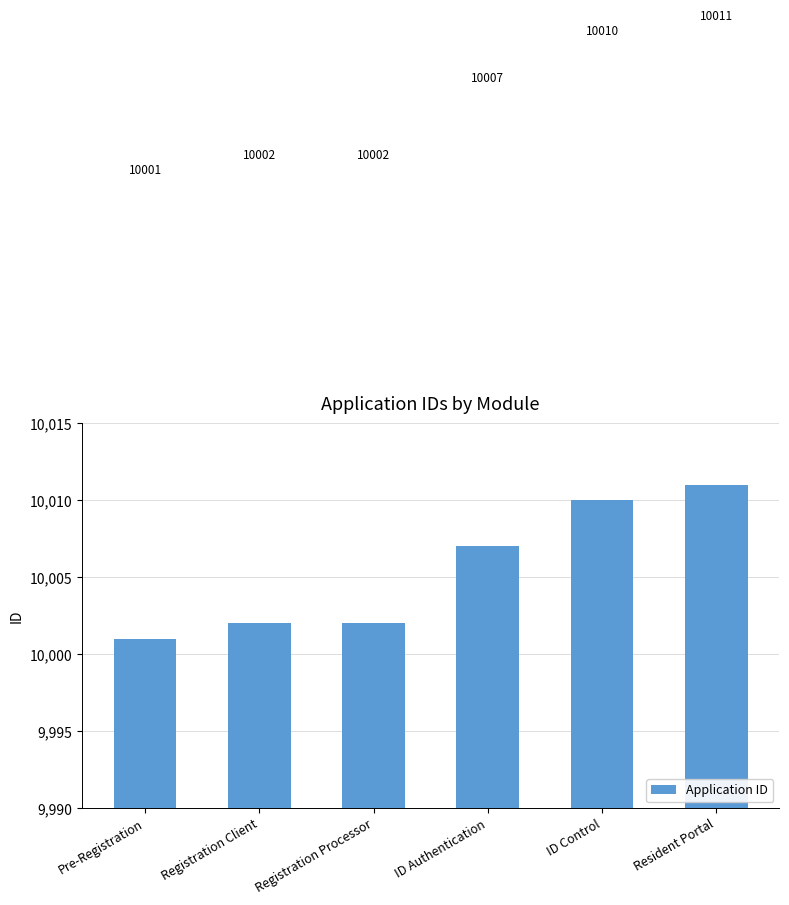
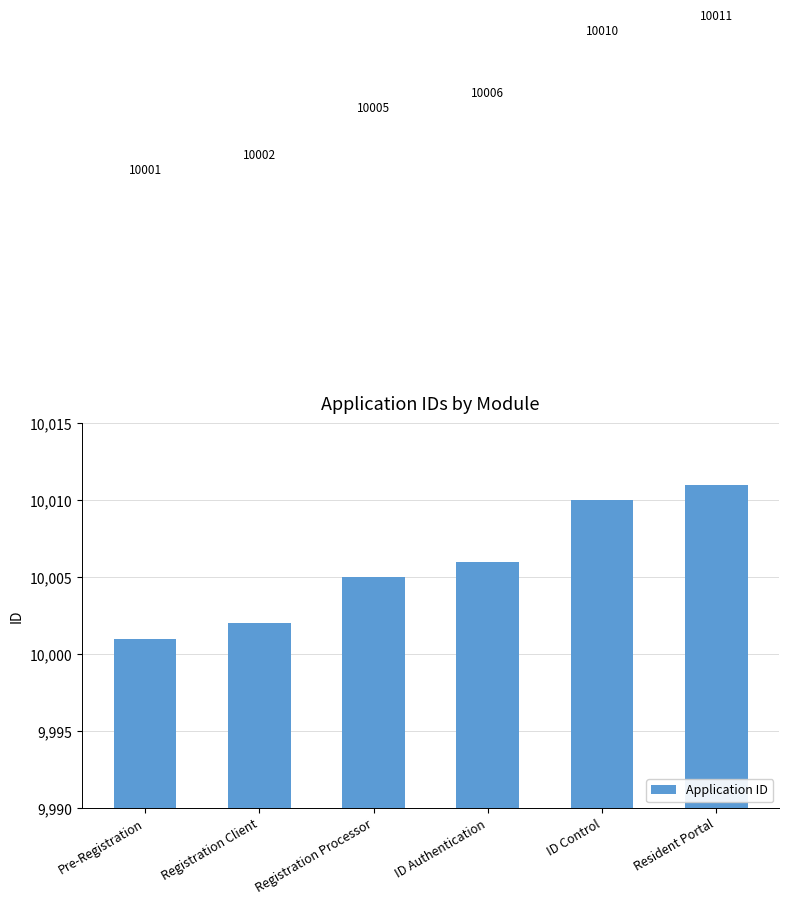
Registration Processor: 10002 -> 10005
ID Authentication: 10007 -> 10006
